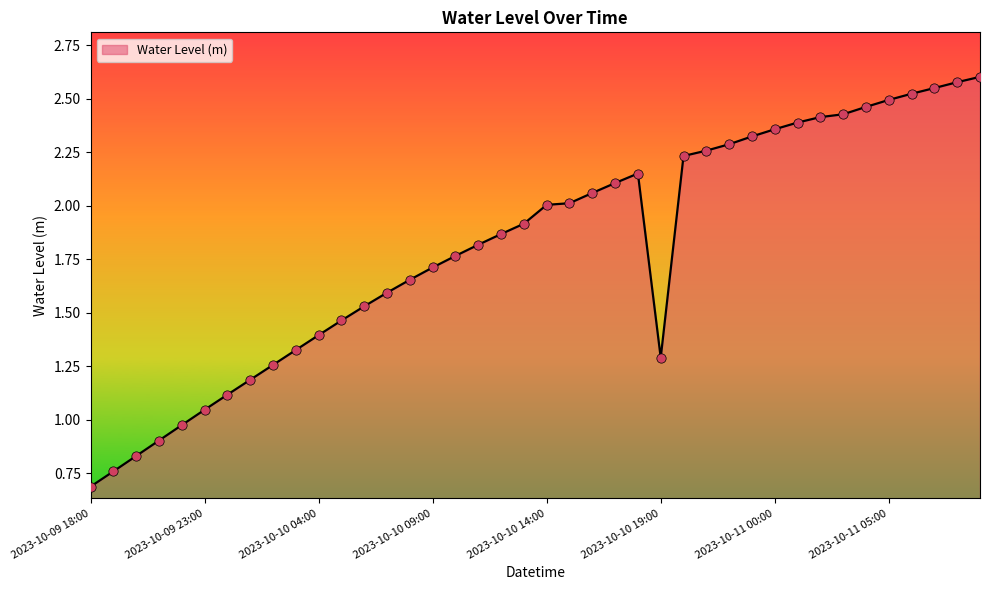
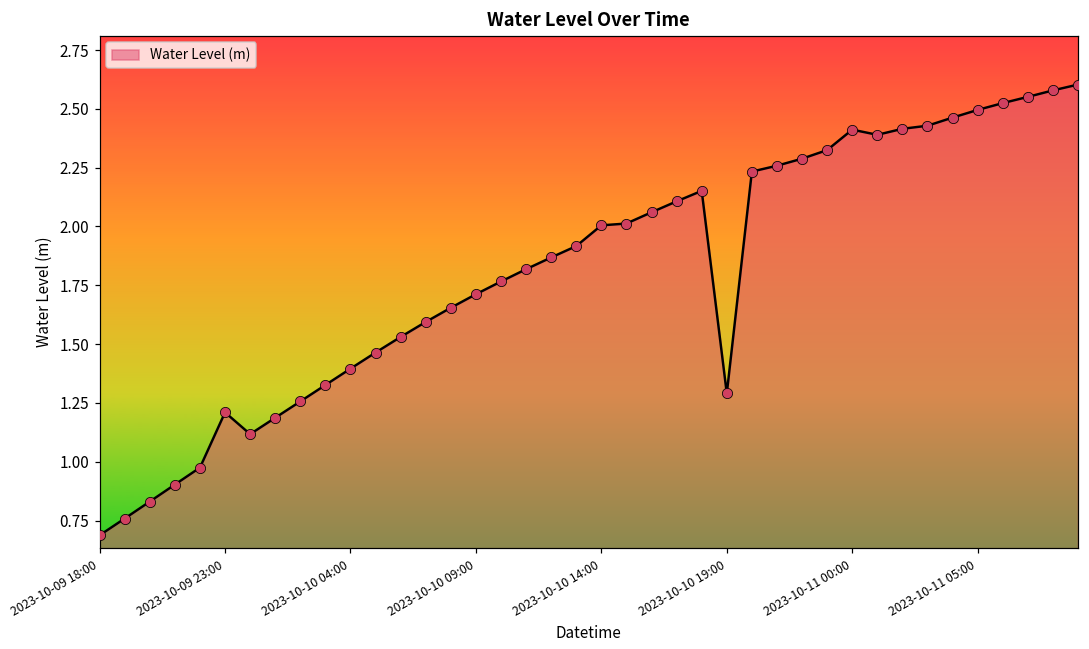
2023-10-09 23:00: 1.05 -> 1.21
2023-10-11 00:00: 2.36 -> 2.41
